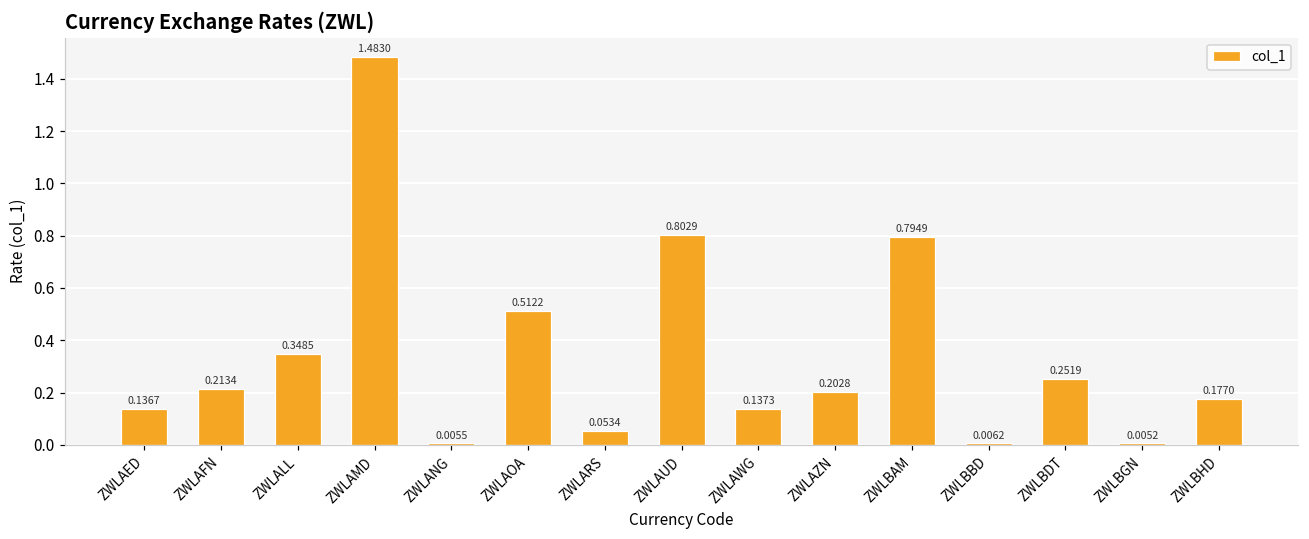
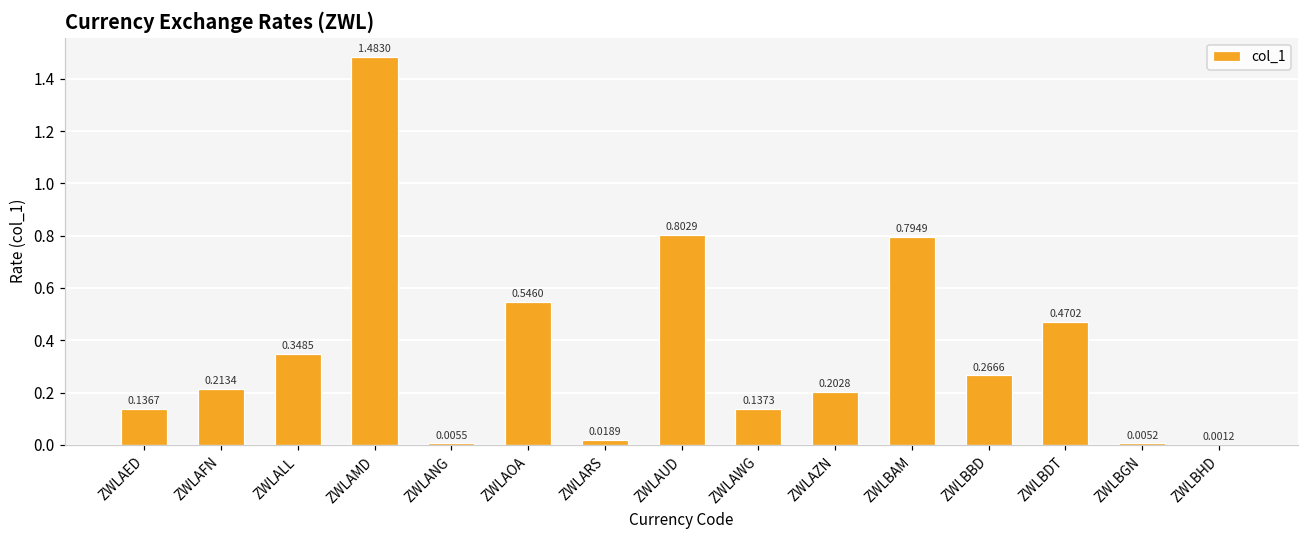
ZWLAOA: 0.5122 -> 0.5460
ZWLARS: 0.0534 -> 0.0189
ZWLBBD: 0.0062 -> 0.2666
ZWLBDT: 0.2519 -> 0.4702
ZWLBHD: 0.1770 -> 0.0012
